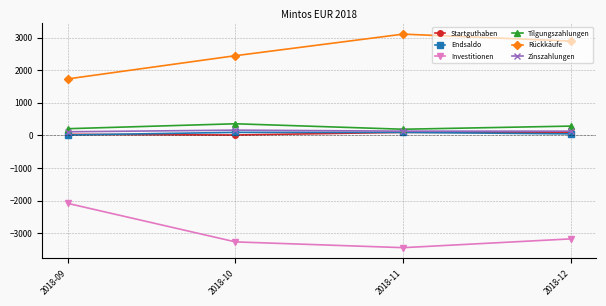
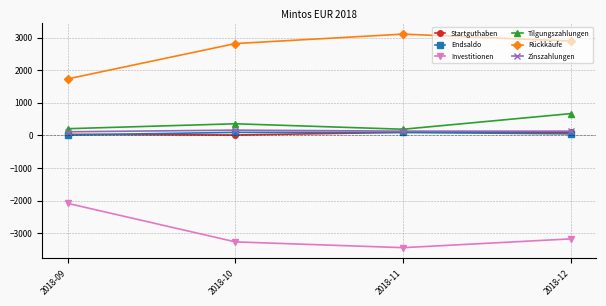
Rückkäufe, 2018-10: 2400 -> 2800
Tilgungszahlungen, 2018-12: 300 -> 700
